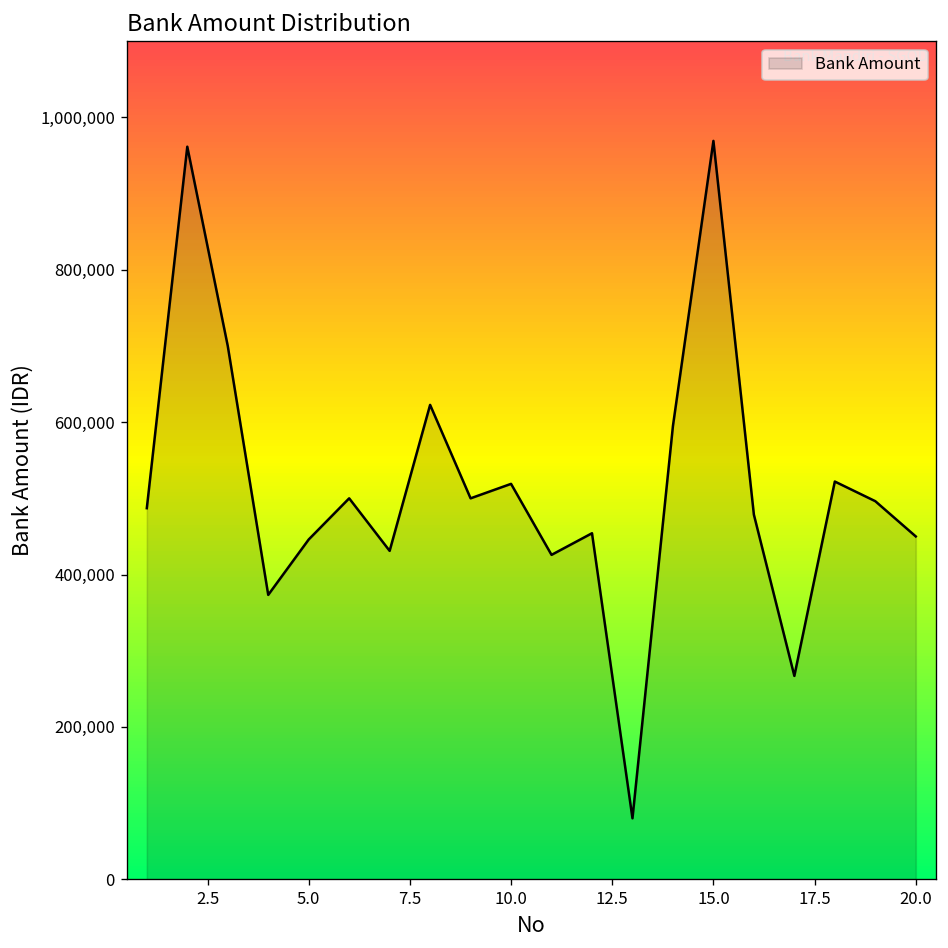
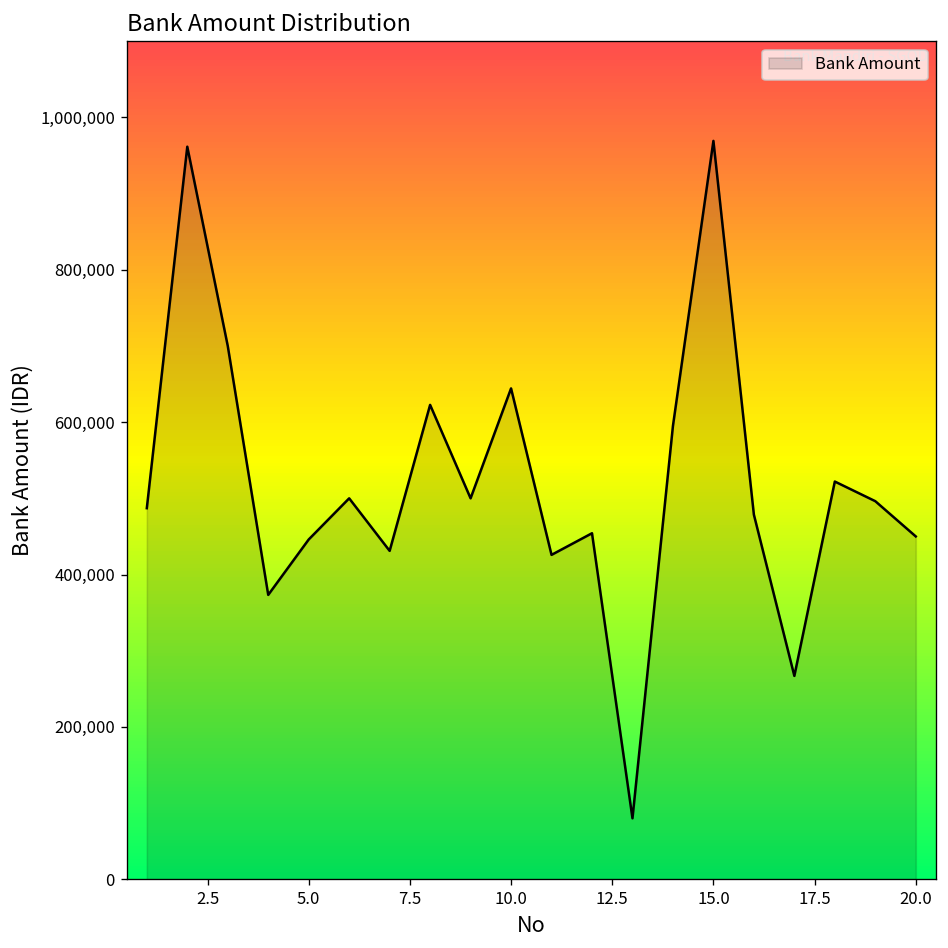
10.0: 520,000 -> 640,000
